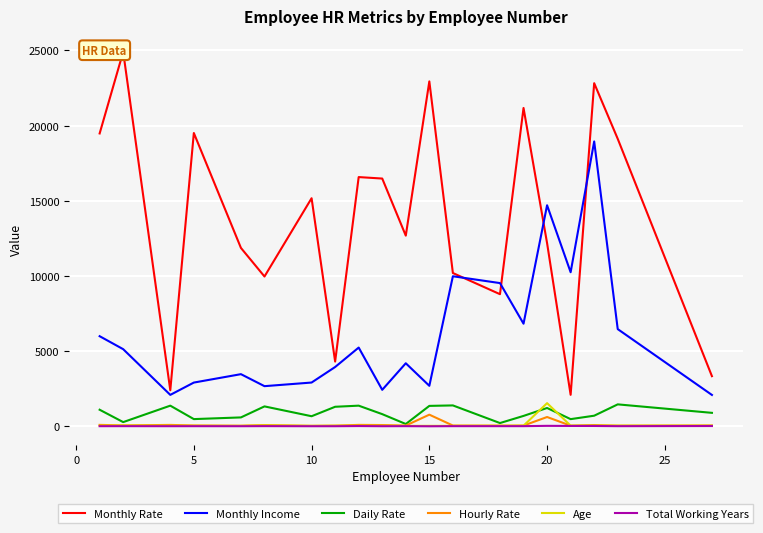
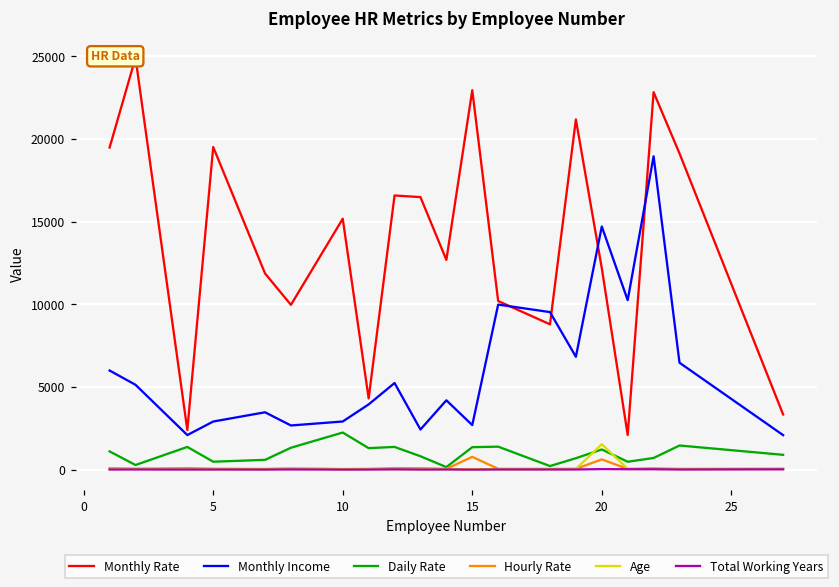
Daily Rate, 10: 700 -> 2200
